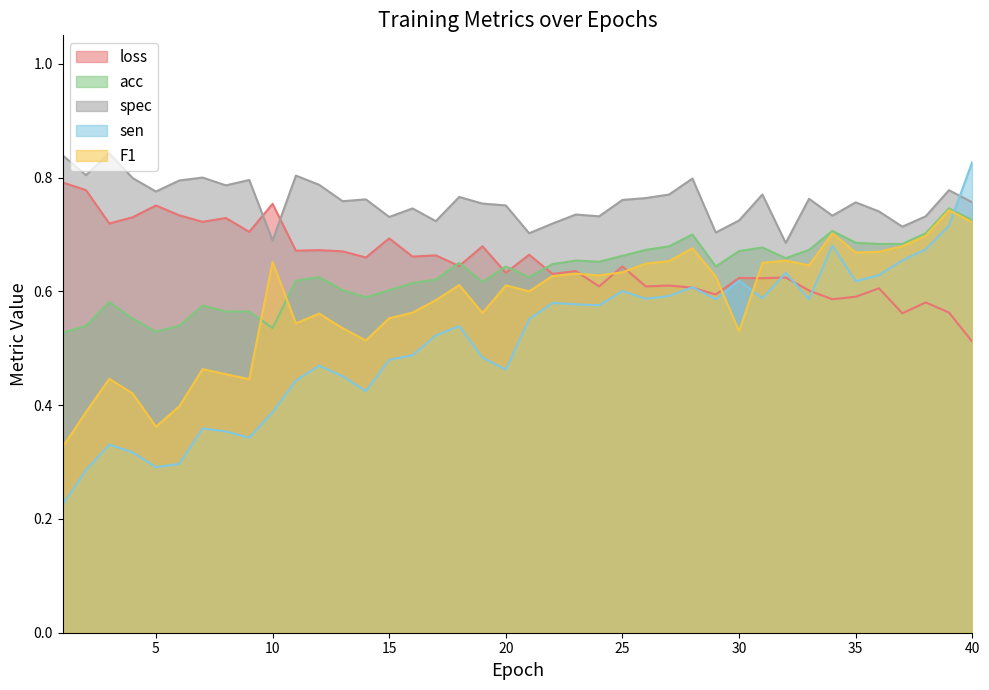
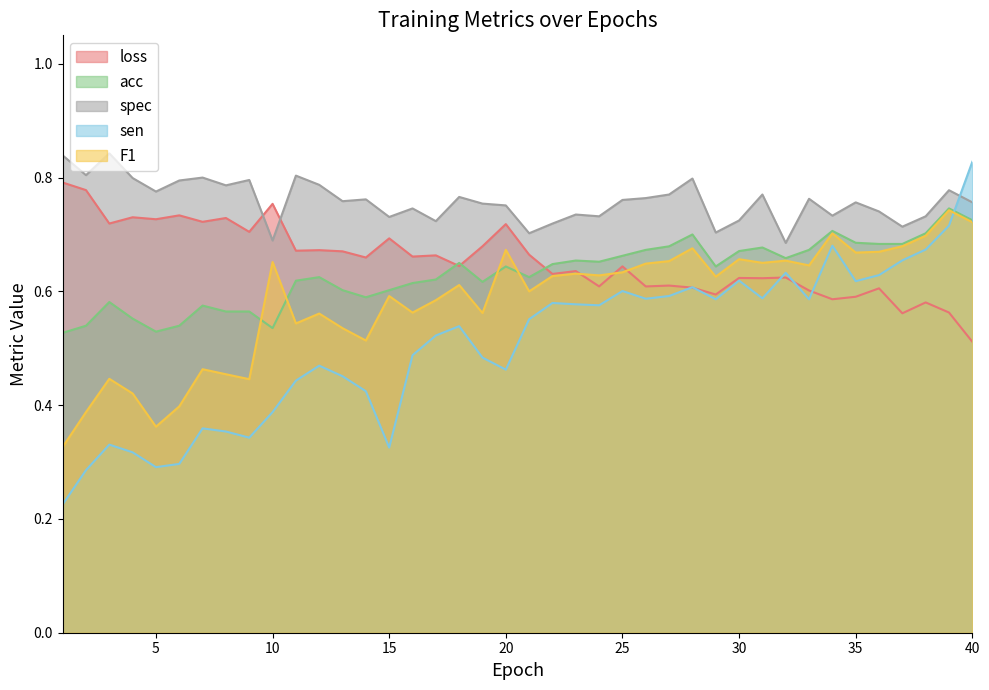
loss, 5: 0.75 -> 0.73
sen, 15: 0.48 -> 0.33
F1, 15: 0.55 -> 0.59
loss, 20: 0.63 -> 0.72
F1, 20: 0.61 -> 0.67
F1, 30: 0.53 -> 0.66
